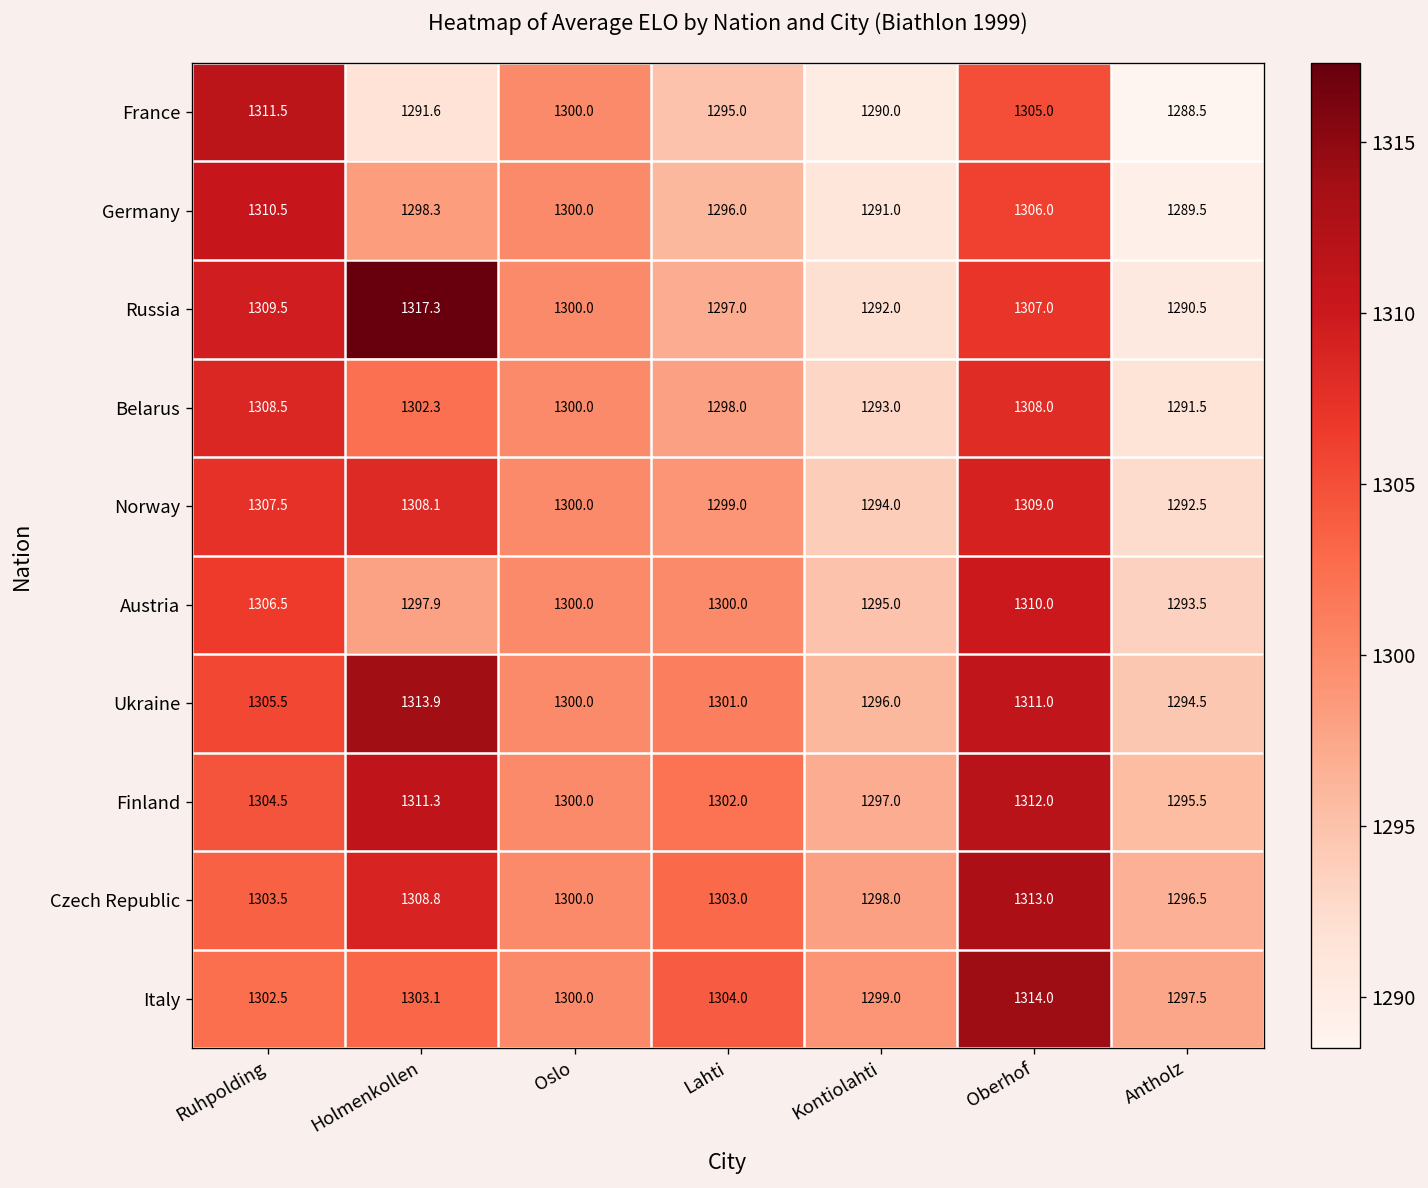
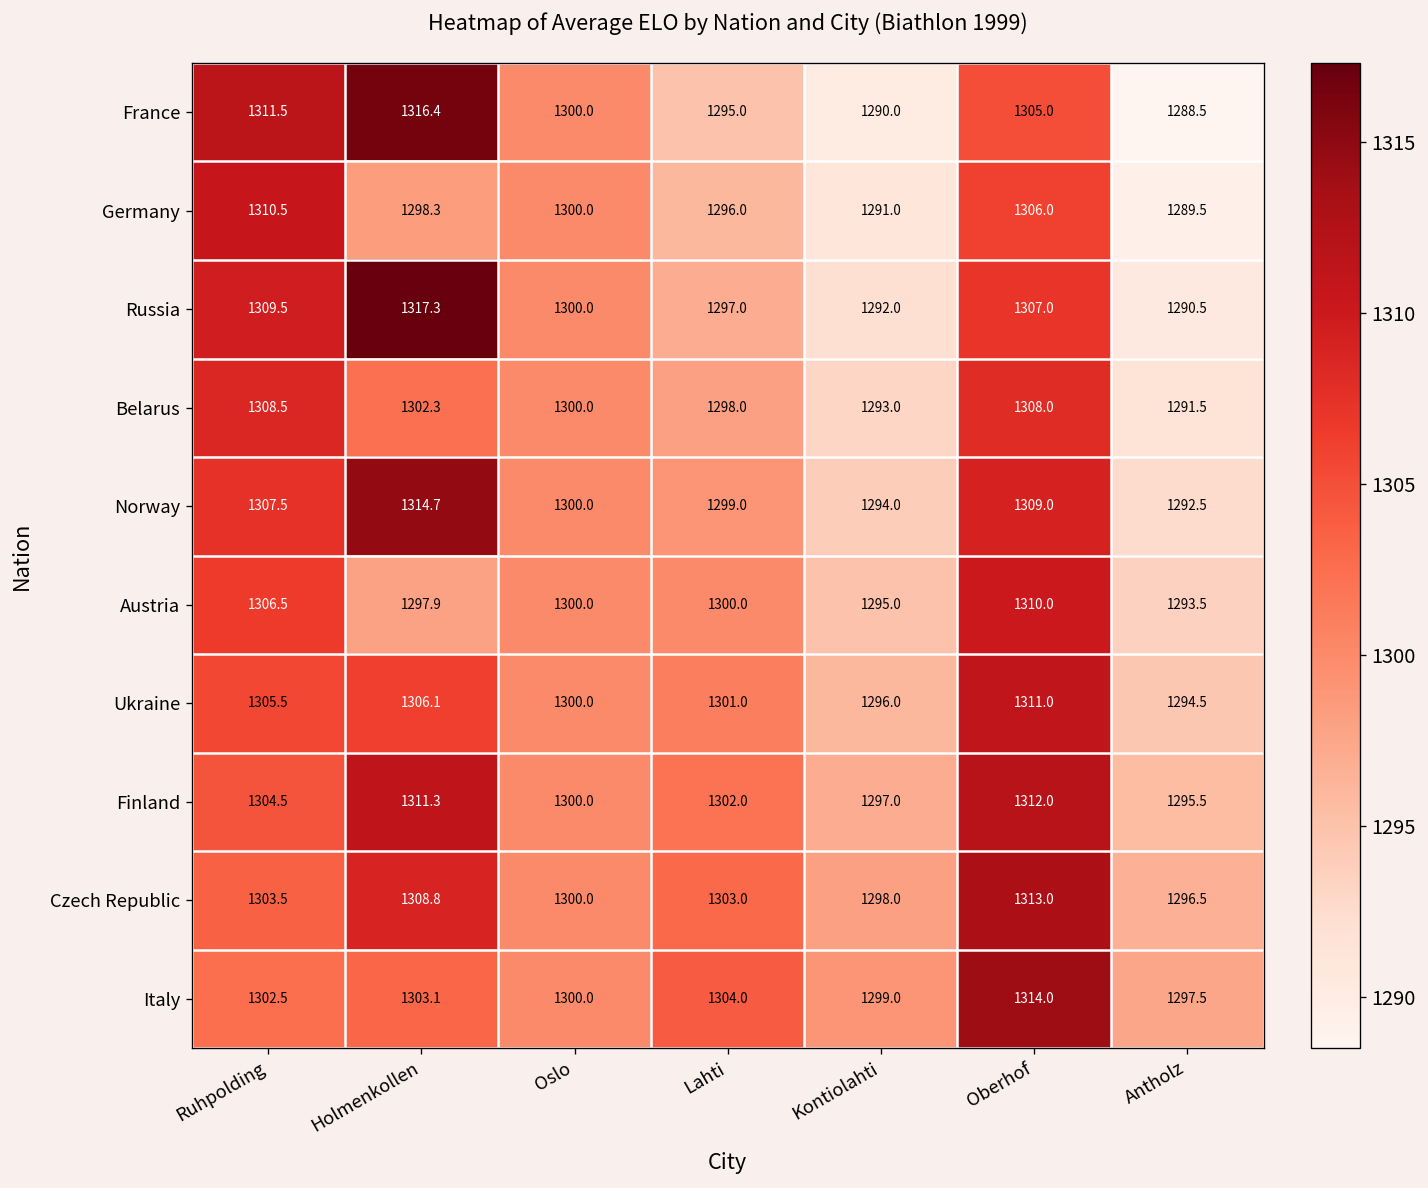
France, Holmenkollen: 1291.6 -> 1316.4
Norway, Holmenkollen: 1308.1 -> 1314.7
Ukraine, Holmenkollen: 1313.9 -> 1306.1
